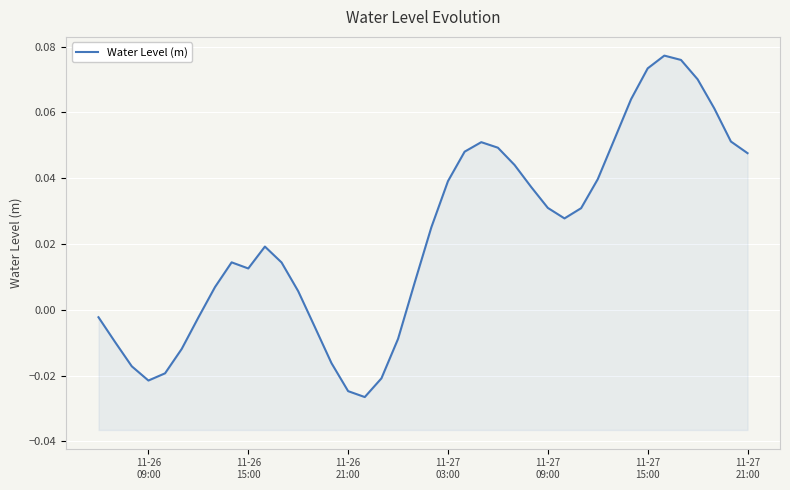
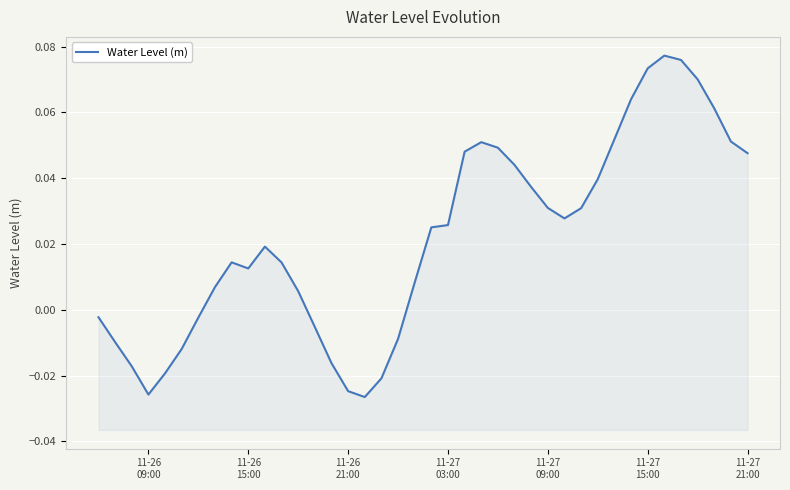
11-26 09:00: -0.021 -> -0.026
11-27 03:00: 0.039 -> 0.026
